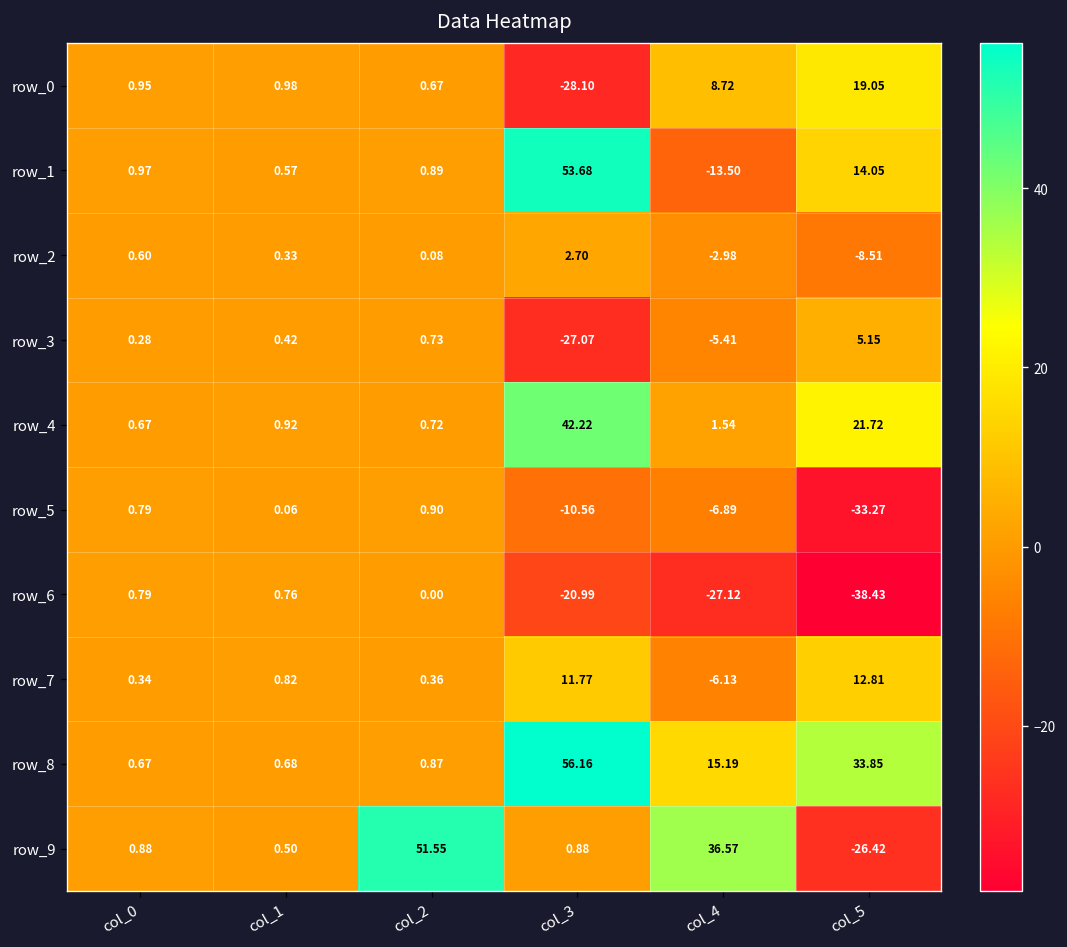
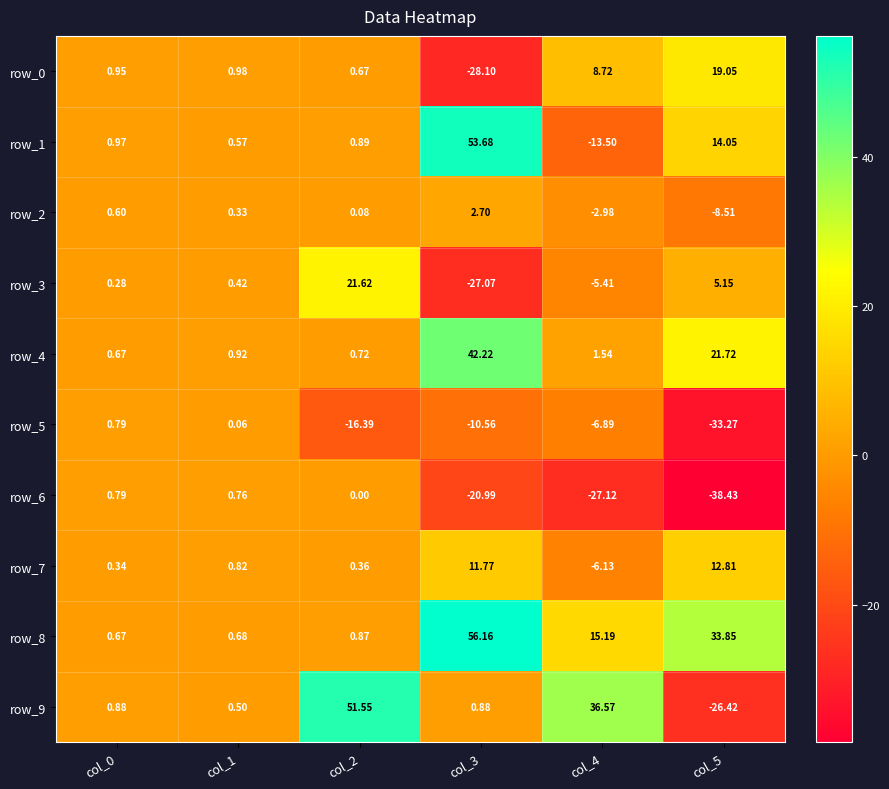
row_3, col_2: 0.73 -> 21.62
row_5, col_2: 0.90 -> -16.39
